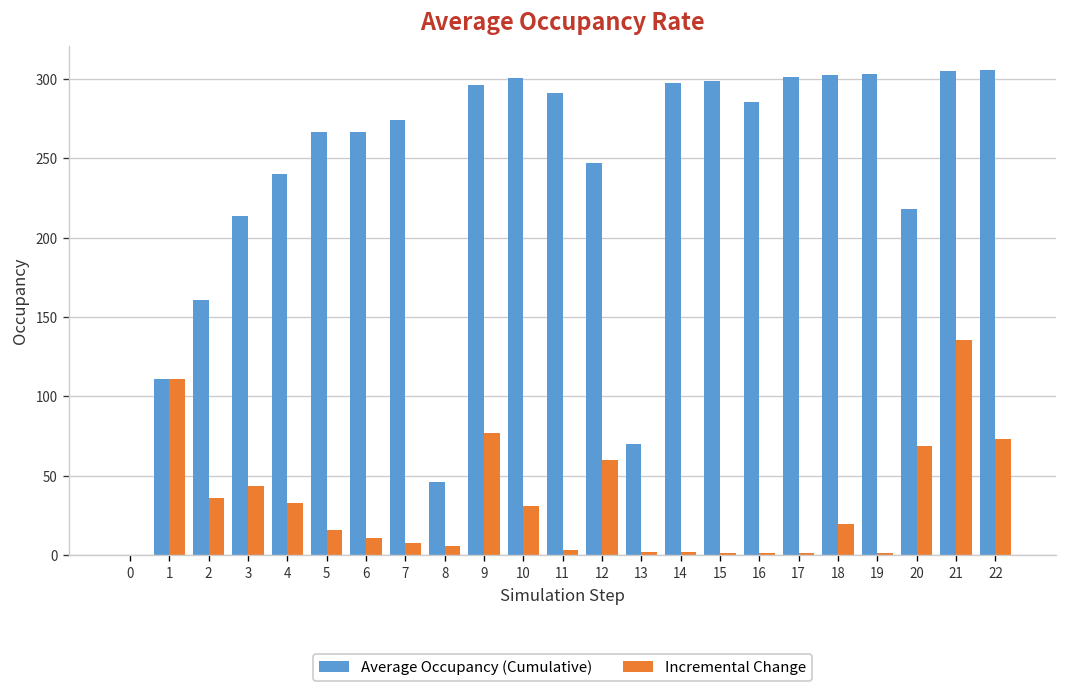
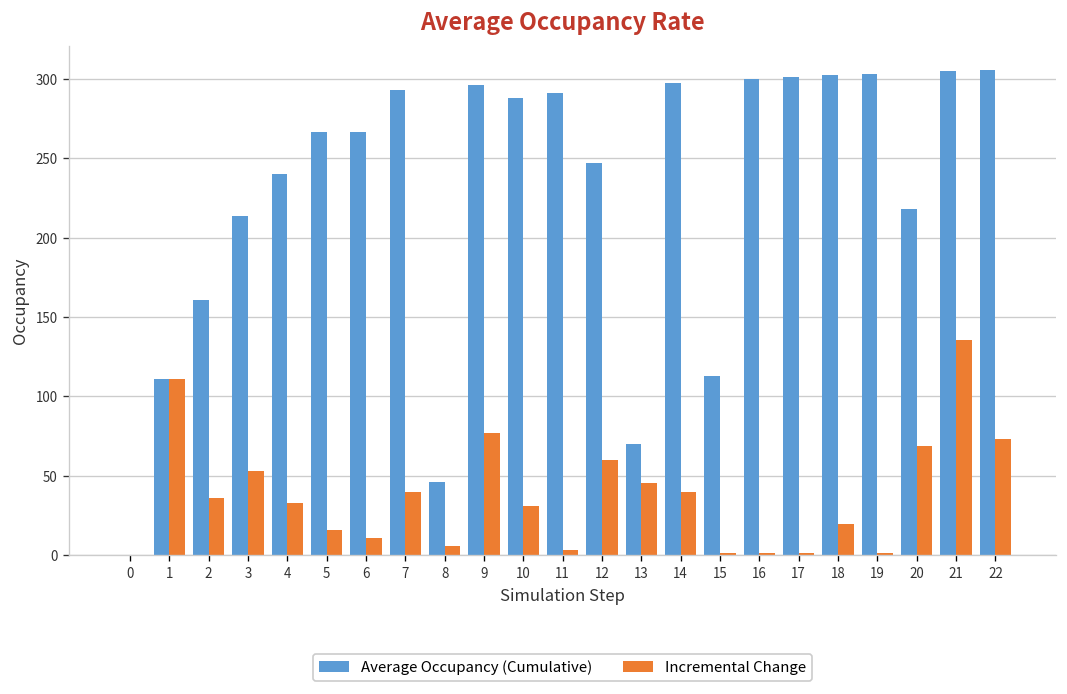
Incremental Change, 3: 43 -> 53
Average Occupancy (Cumulative), 7: 274 -> 293
Incremental Change, 7: 8 -> 40
Average Occupancy (Cumulative), 10: 300 -> 288
Incremental Change, 13: 2 -> 45
Incremental Change, 14: 2 -> 40
Average Occupancy (Cumulative), 15: 299 -> 113
Average Occupancy (Cumulative), 16: 285 -> 300
